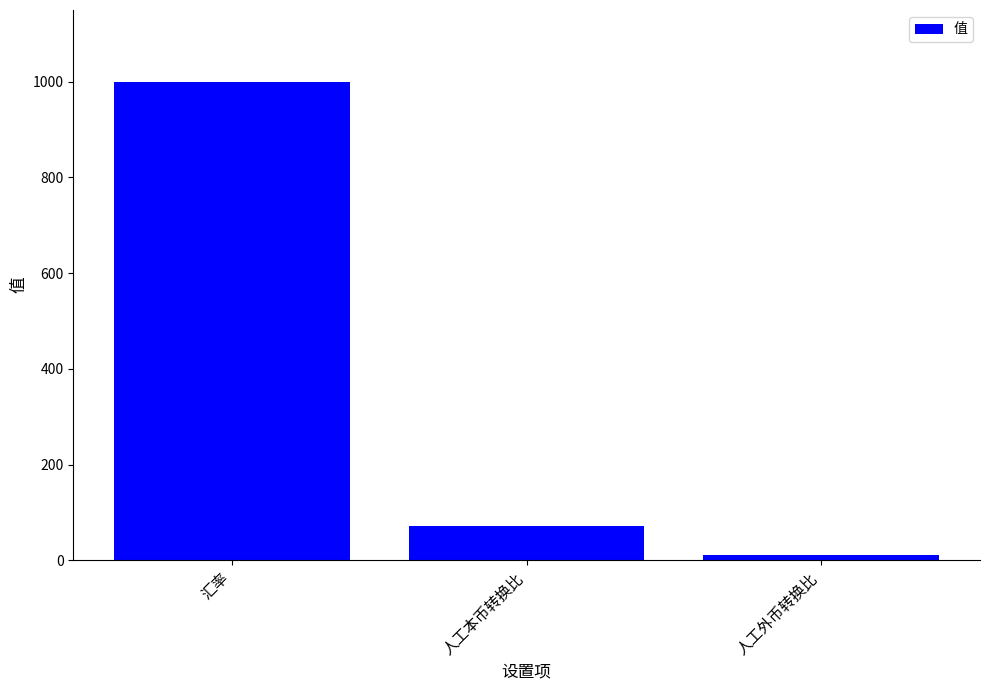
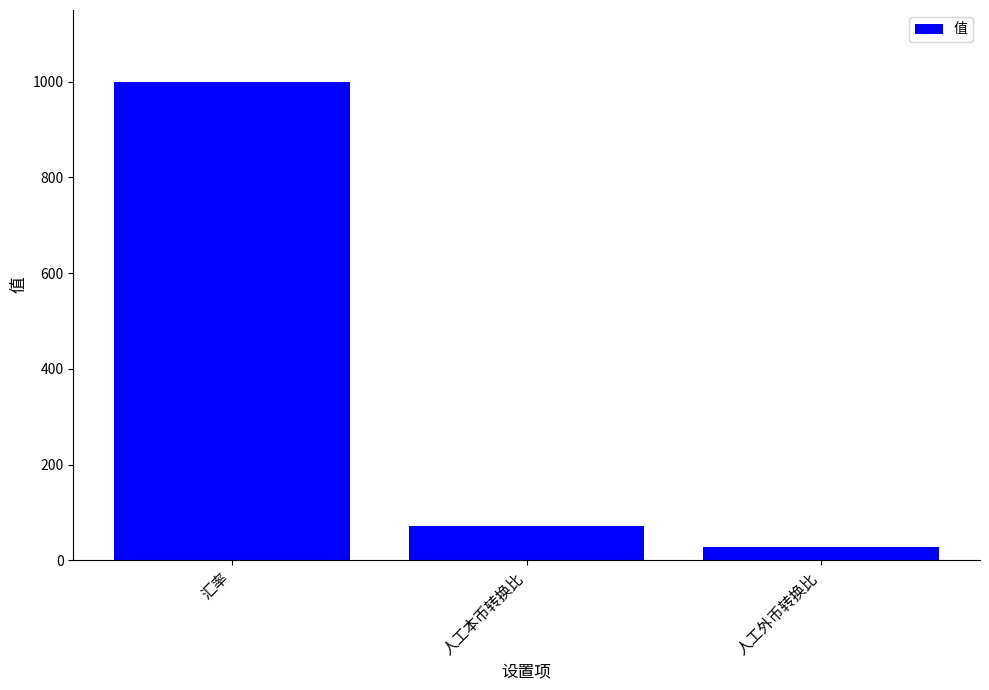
人工外币转换比: 10 -> 30
